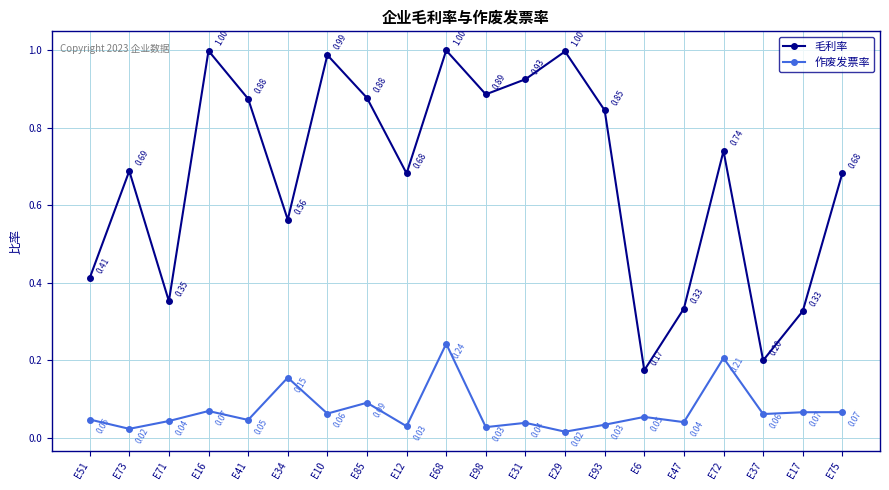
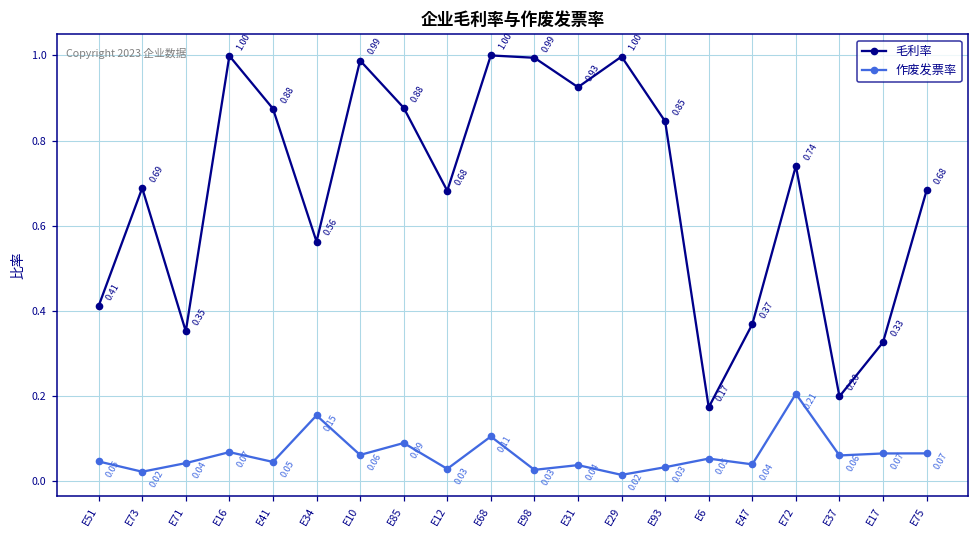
作废发票率, E68: 0.24 -> 0.11
毛利率, E98: 0.89 -> 0.99
毛利率, E47: 0.33 -> 0.37
